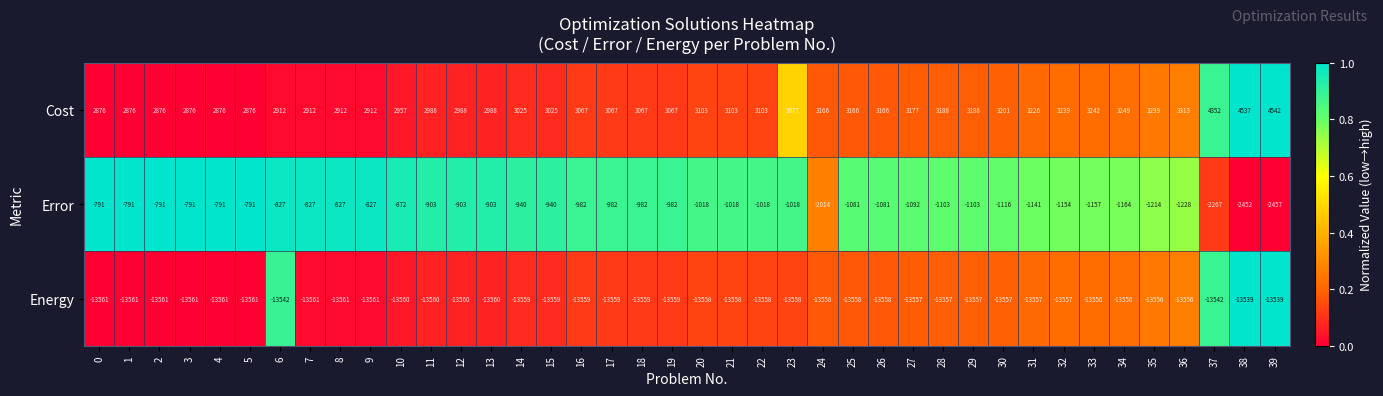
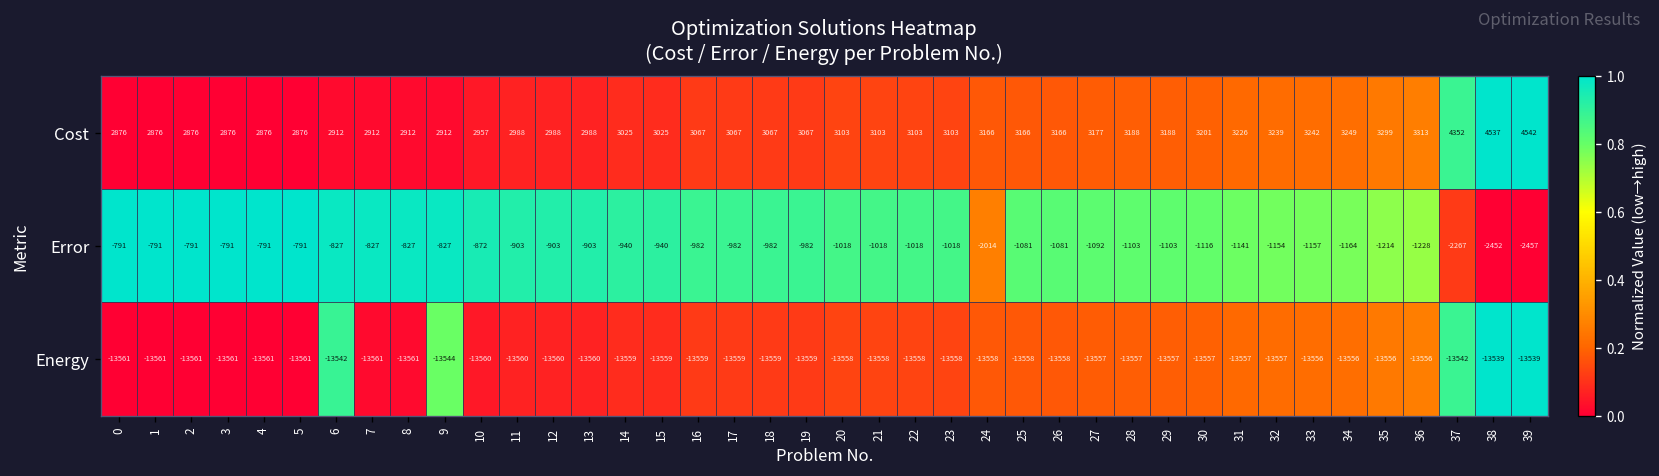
Cost, 23: 3677 -> 3103
Energy, 9: -13561 -> -13544
